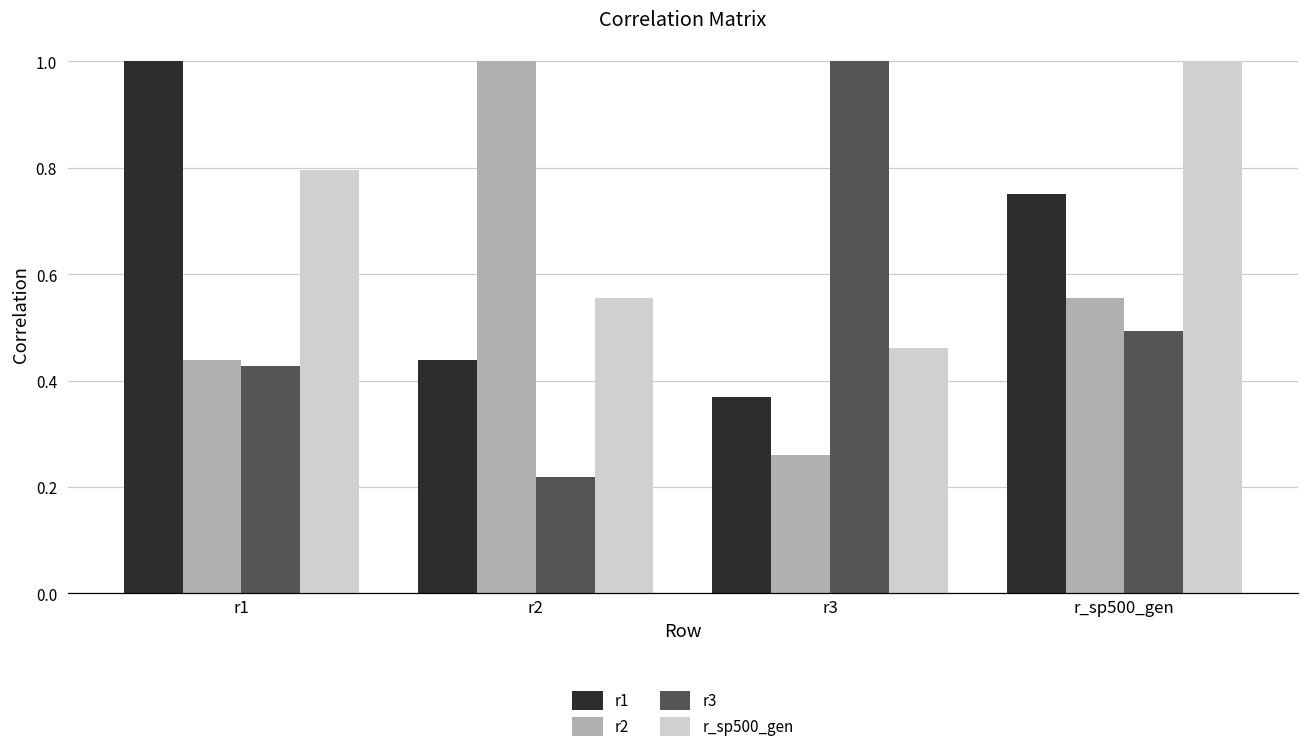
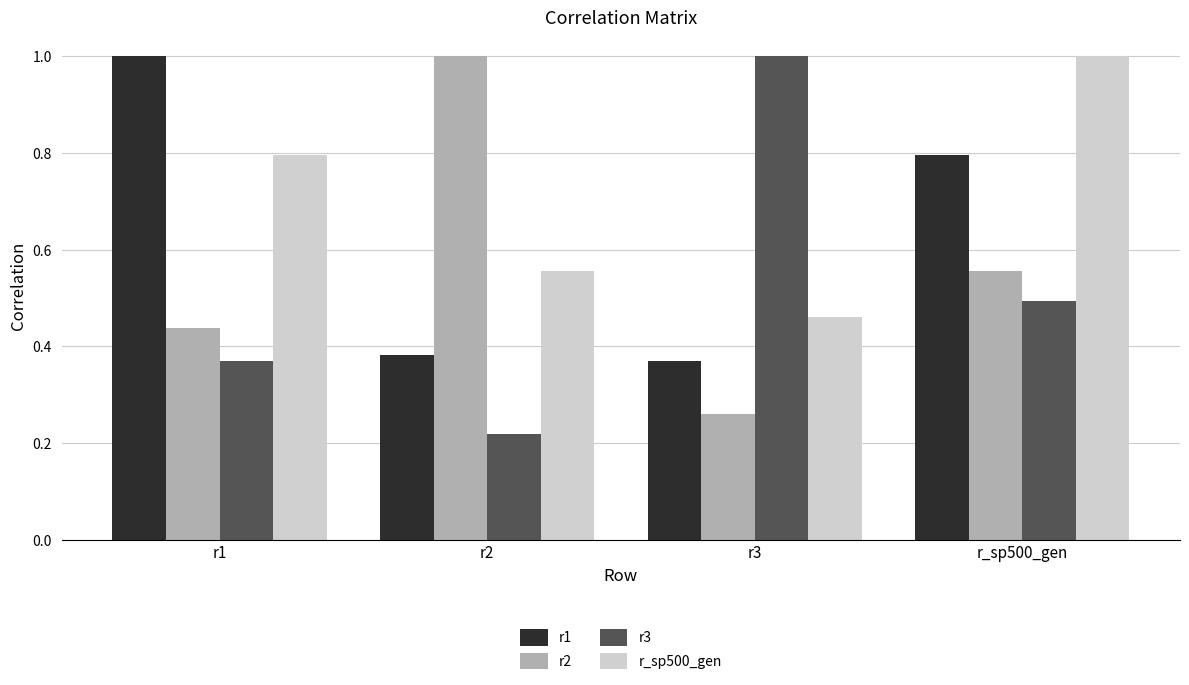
r3, r1: 0.43 -> 0.37
r1, r2: 0.44 -> 0.38
r1, r_sp500_gen: 0.75 -> 0.80
